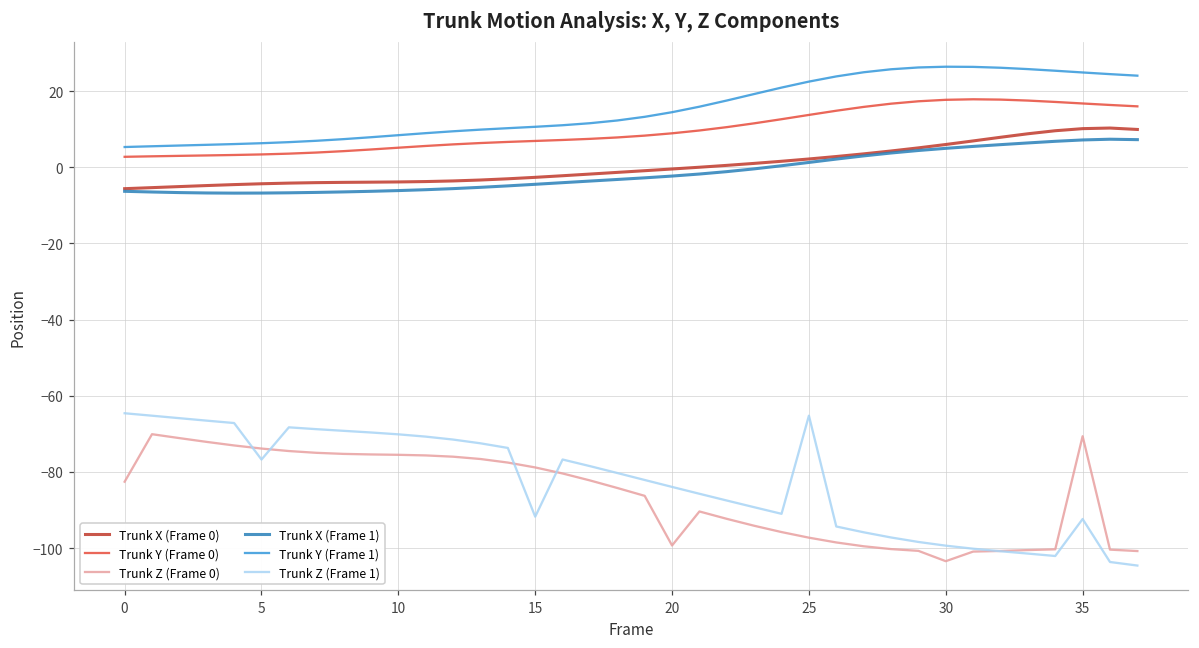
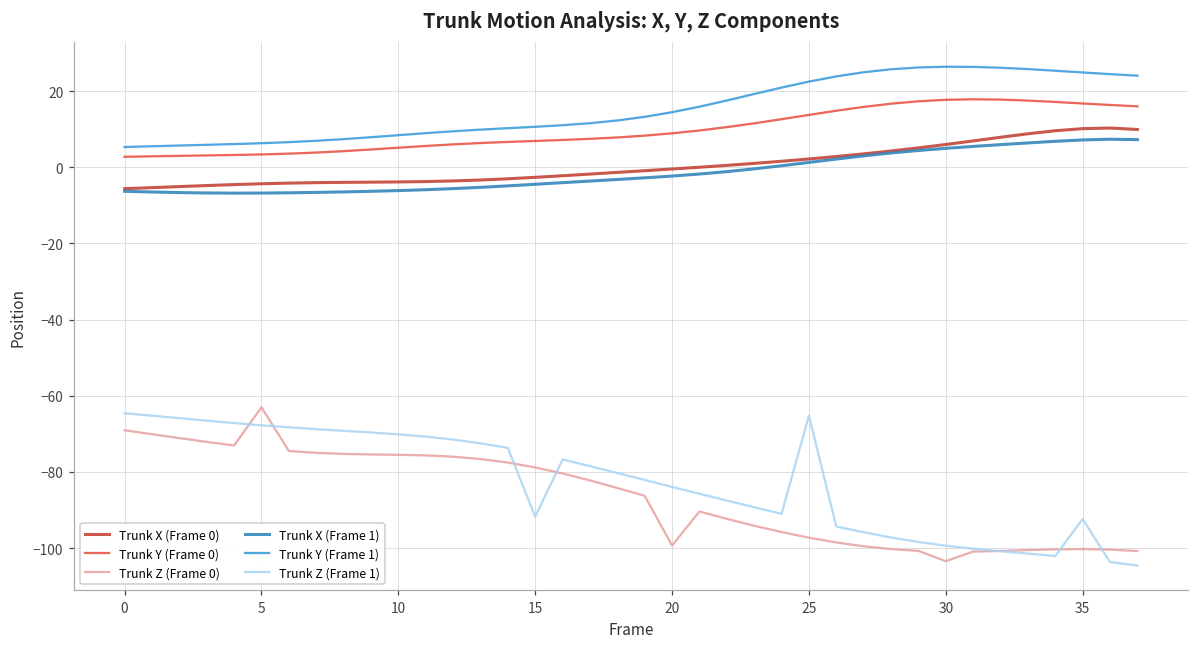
Trunk Z (Frame 0), 0: -83 -> -69
Trunk Z (Frame 0), 5: -74 -> -63
Trunk Z (Frame 1), 5: -77 -> -68
Trunk Z (Frame 0), 35: -71 -> -100
